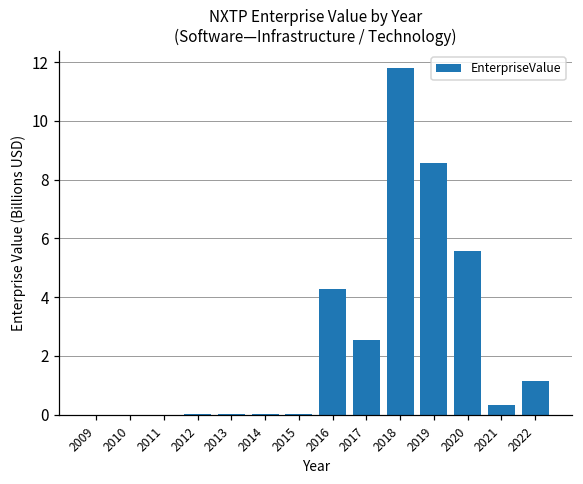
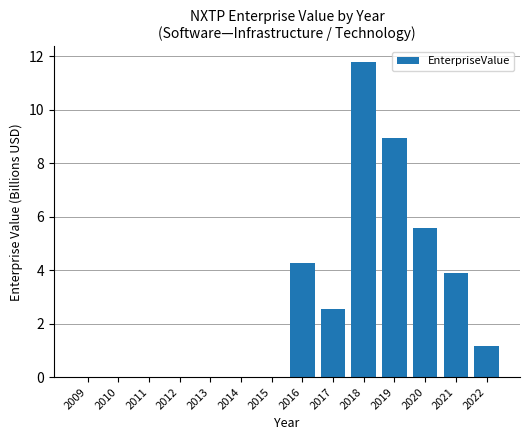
2019: 8.6 -> 9.0
2021: 0.3 -> 3.9
